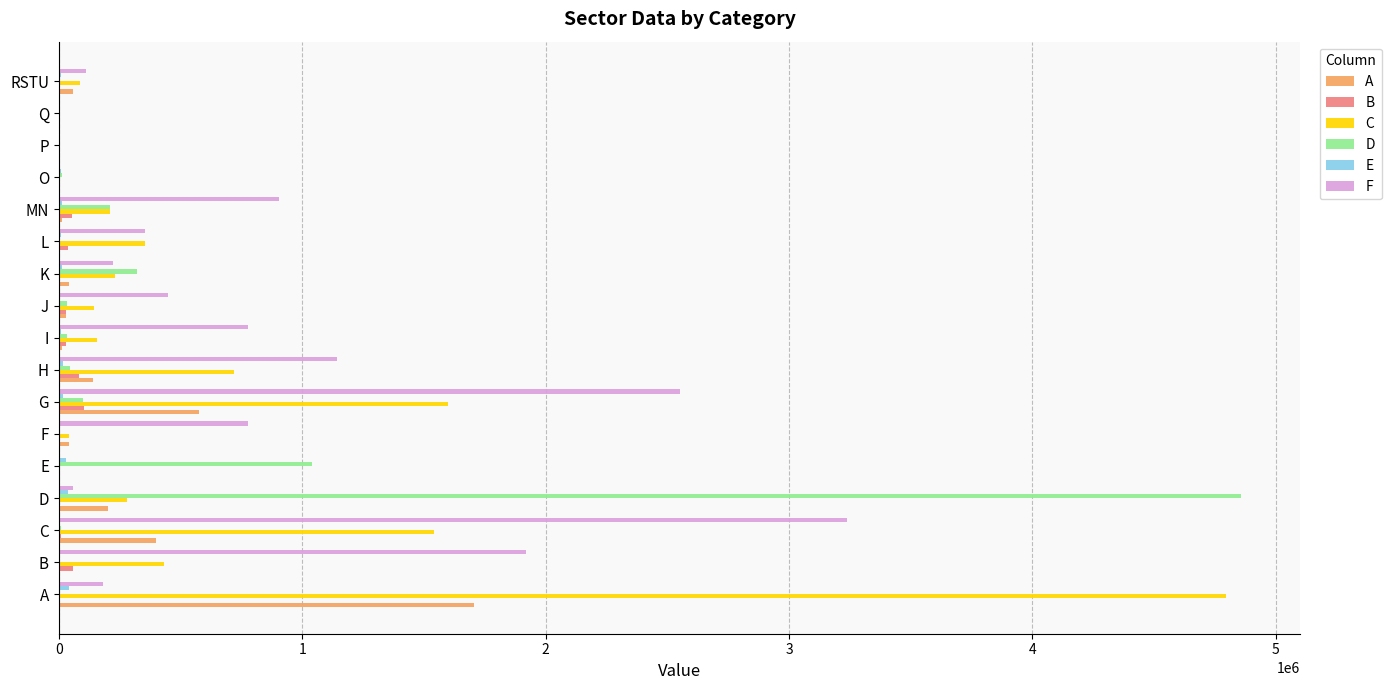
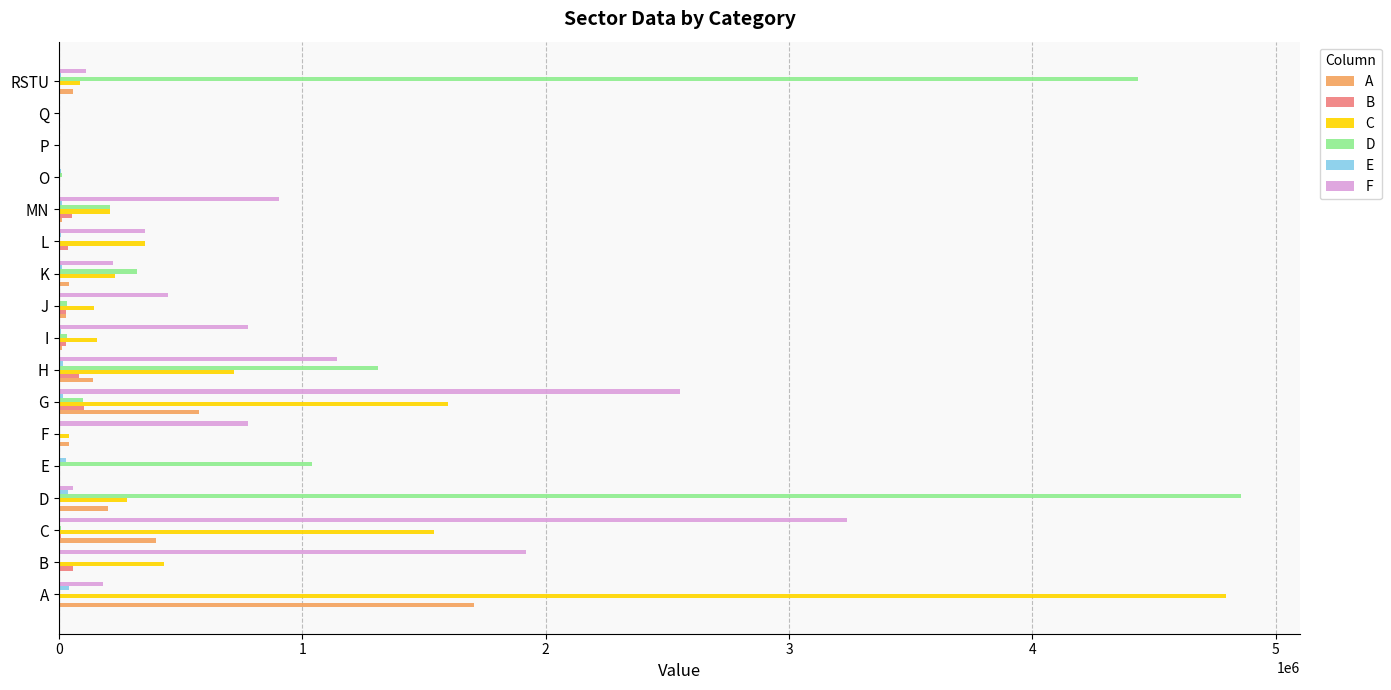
D, RSTU: 0 -> 4430000
D, H: 40000 -> 1310000
